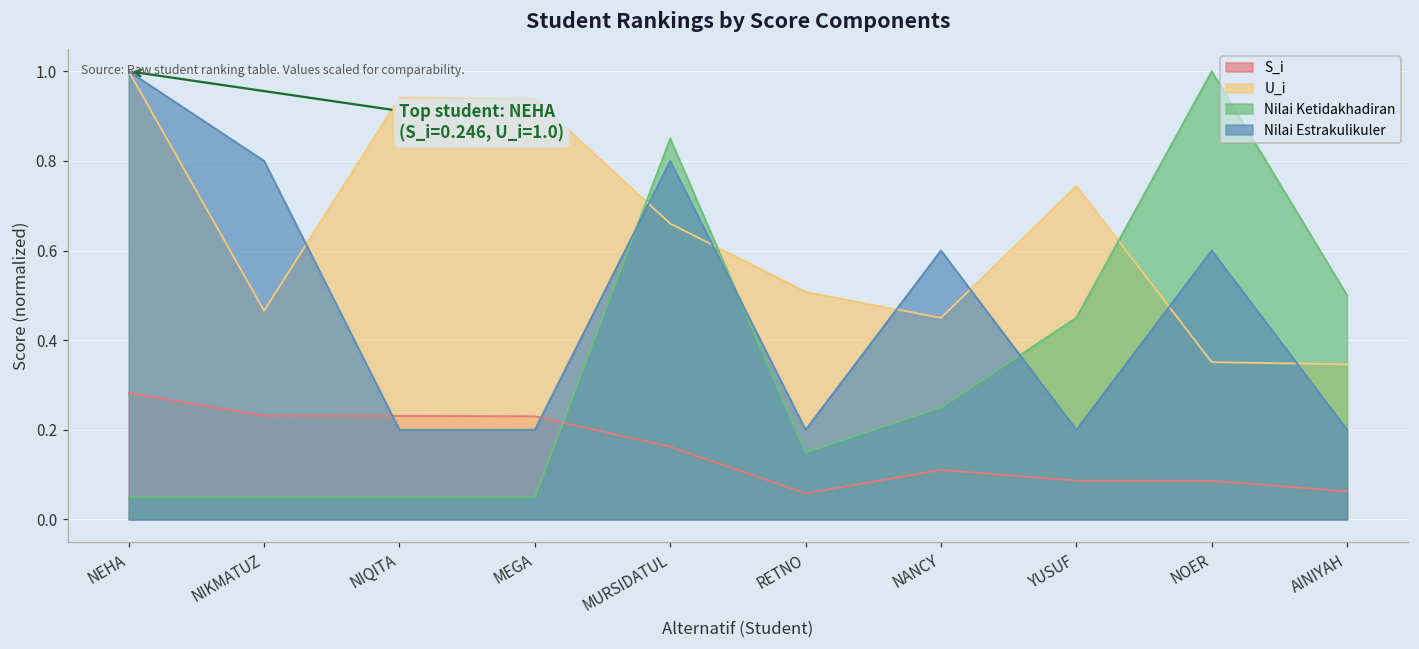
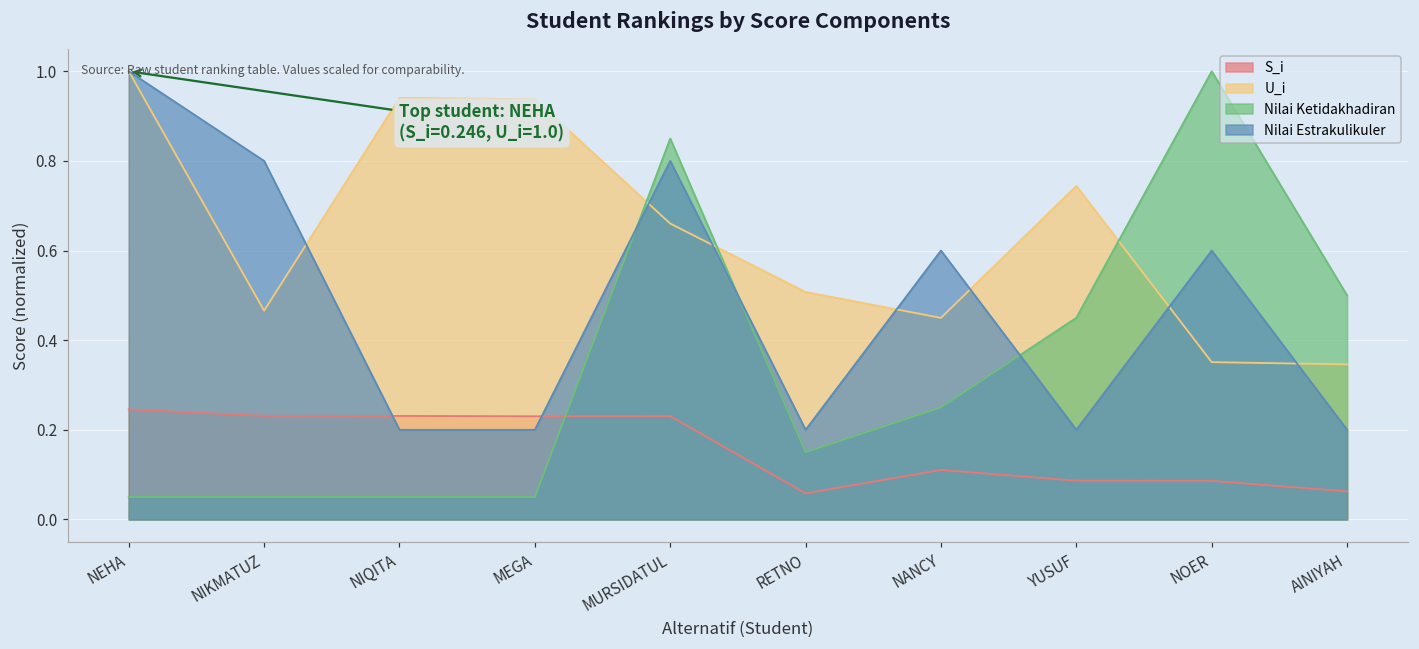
S_i, NEHA: 0.28 -> 0.25
S_i, MURSIDATUL: 0.16 -> 0.23
